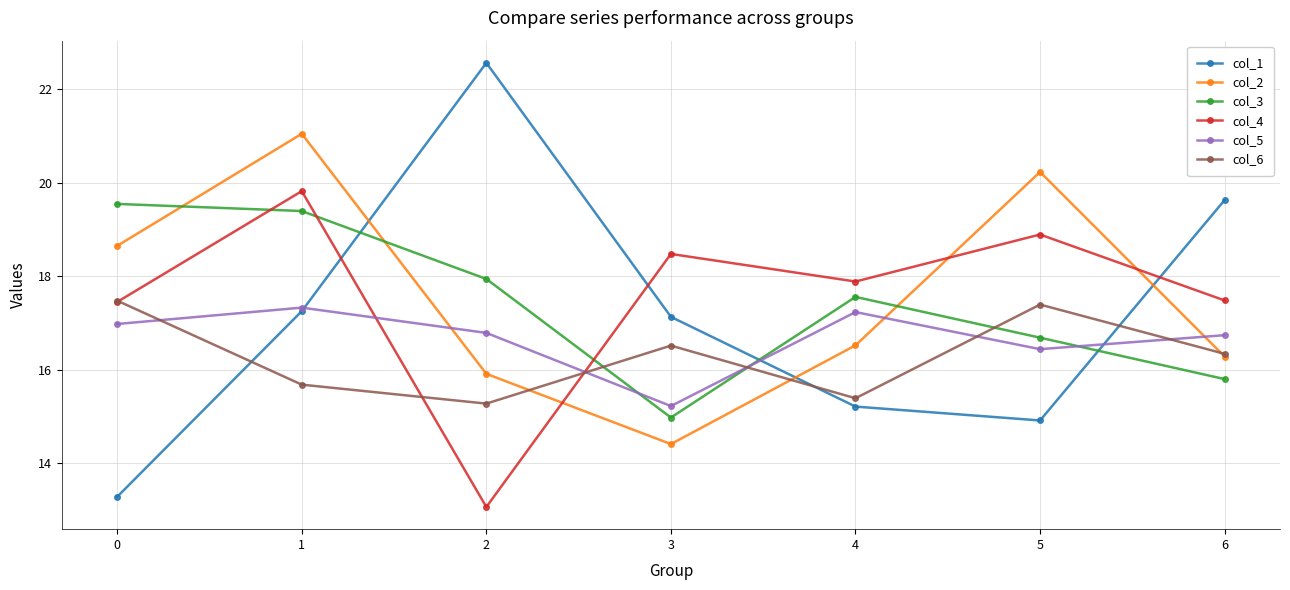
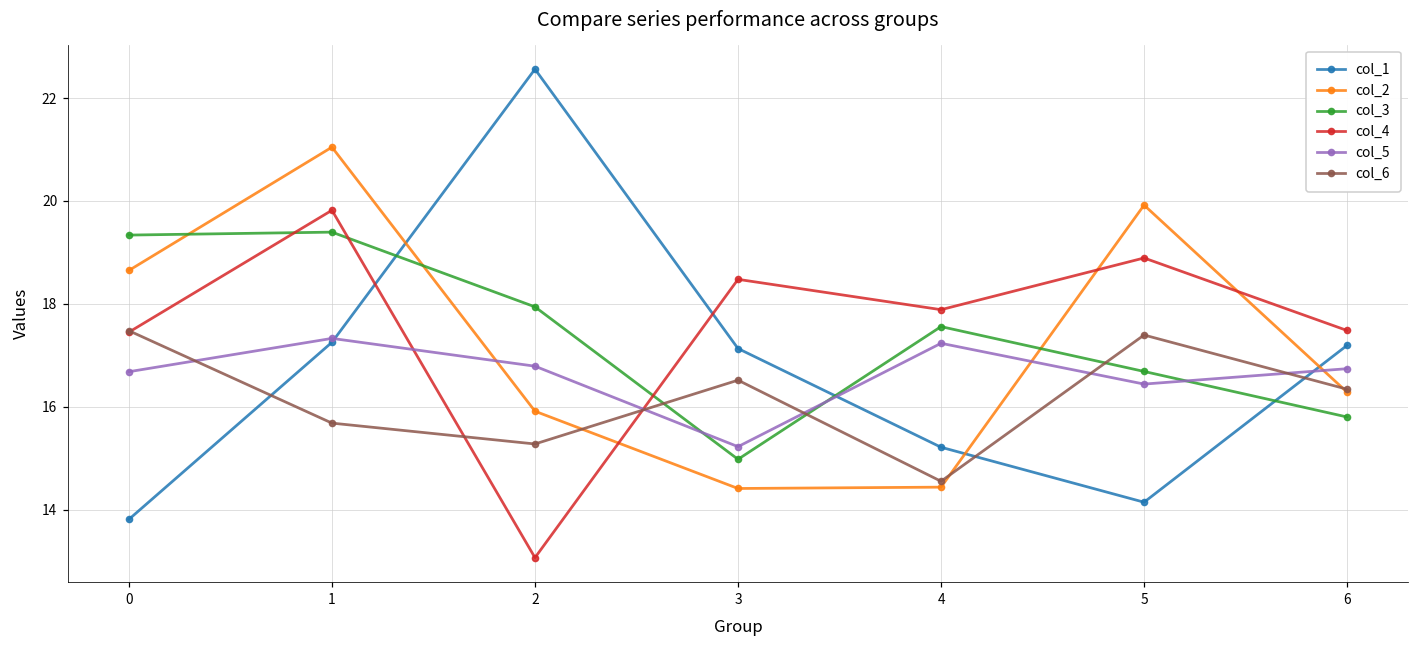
col_1, 0: 13.3 -> 13.8
col_3, 0: 19.5 -> 19.3
col_5, 0: 17.0 -> 16.7
col_2, 4: 16.5 -> 14.4
col_6, 4: 15.4 -> 14.6
col_1, 5: 14.9 -> 14.1
col_2, 5: 20.2 -> 19.9
col_1, 6: 19.6 -> 17.2
